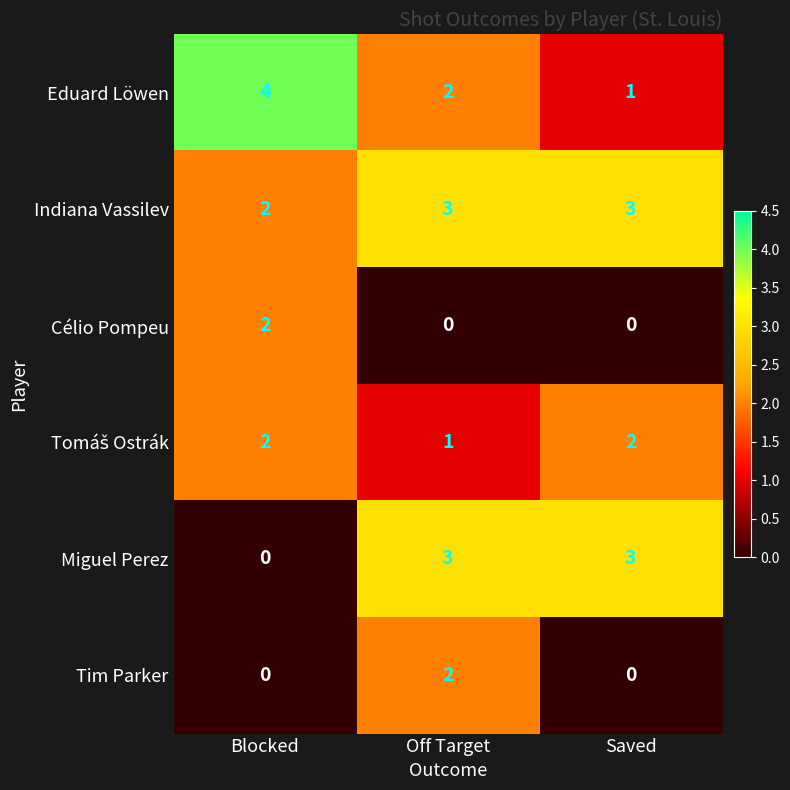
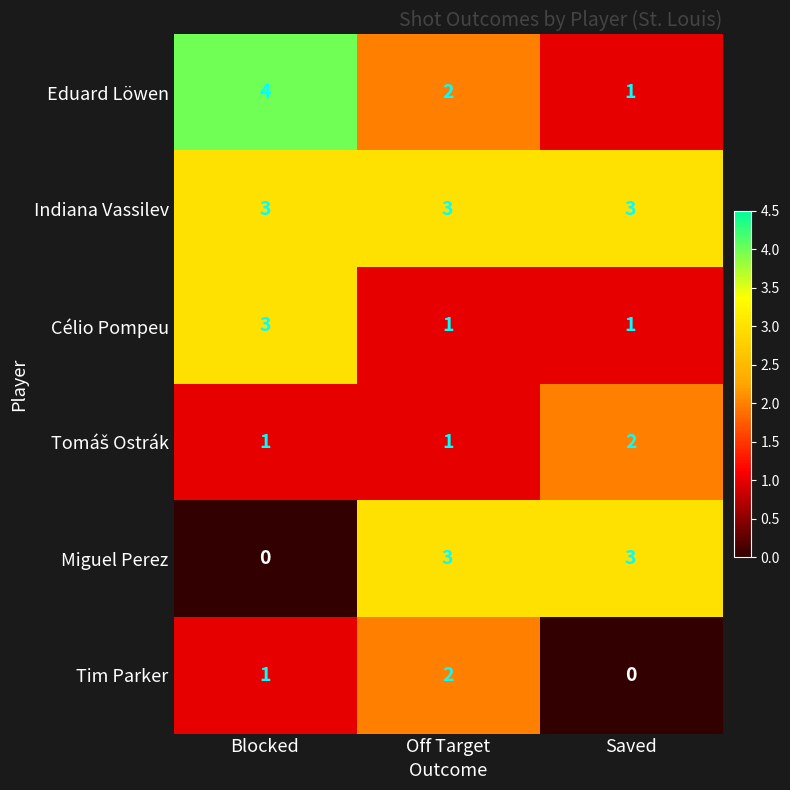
Indiana Vassilev, Blocked: 2 -> 3
Célio Pompeu, Blocked: 2 -> 3
Célio Pompeu, Off Target: 0 -> 1
Célio Pompeu, Saved: 0 -> 1
Tomáš Ostrák, Blocked: 2 -> 1
Tim Parker, Blocked: 0 -> 1
